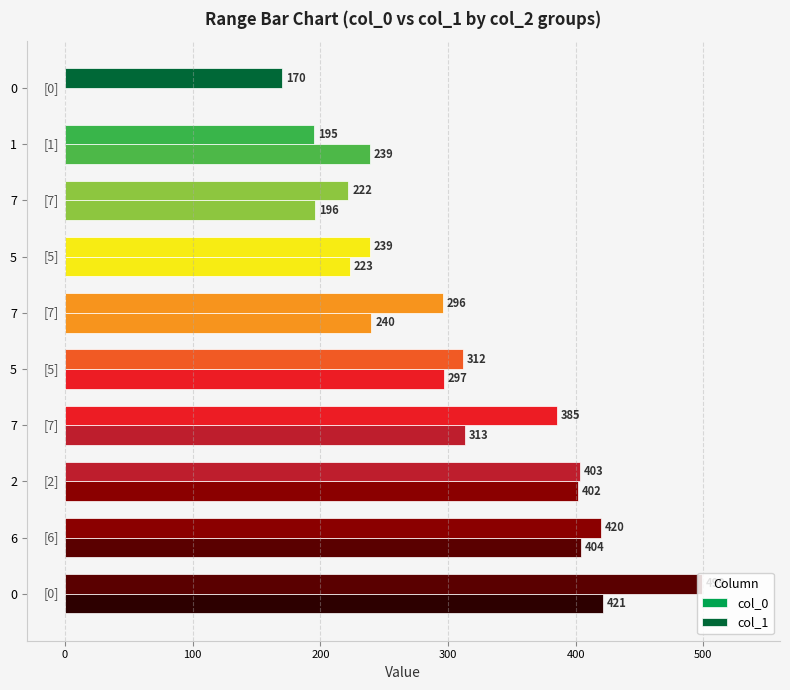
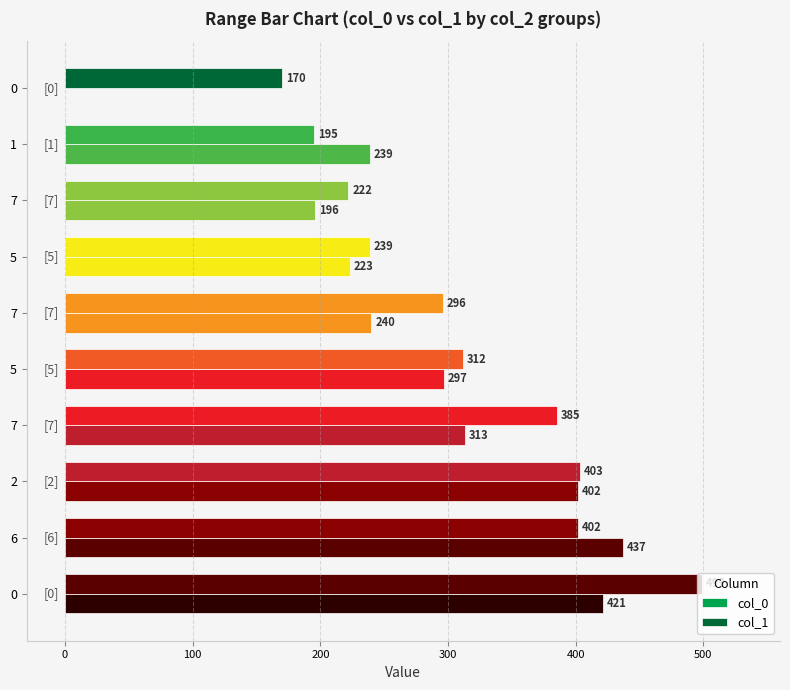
col_1, 6: 420 -> 402
col_0, 6: 404 -> 437
